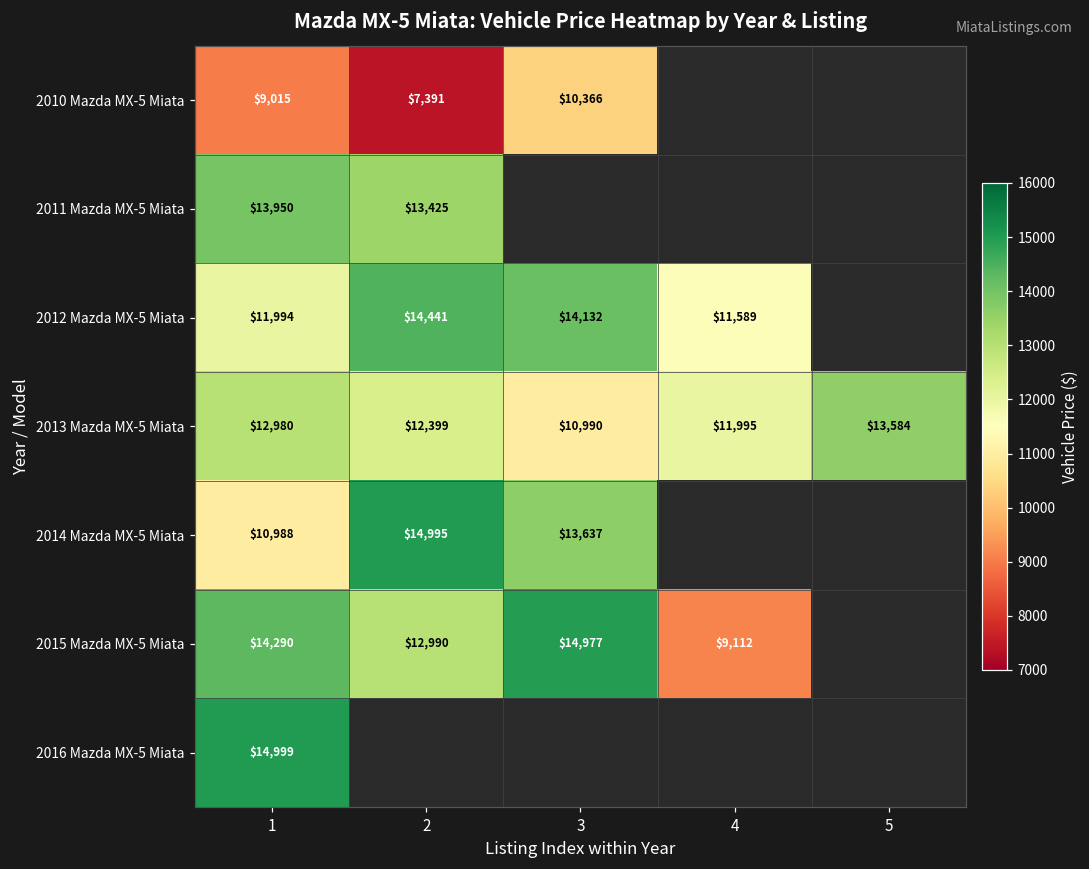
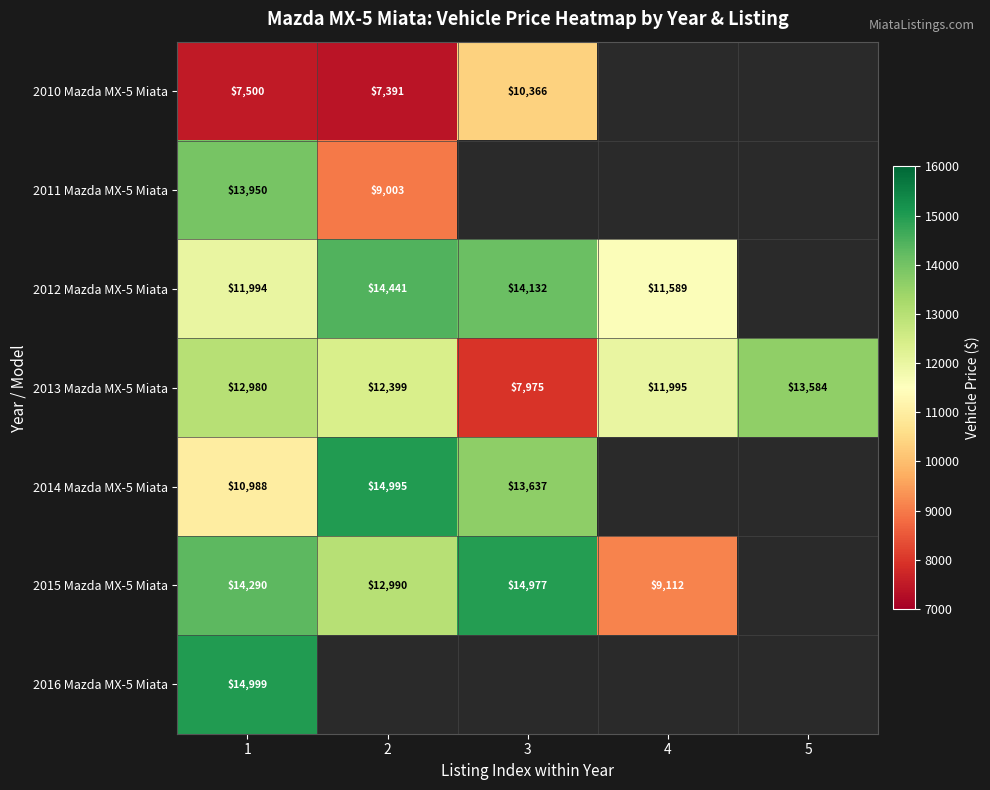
2010 Mazda MX-5 Miata, 1: $9,015 -> $7,500
2011 Mazda MX-5 Miata, 2: $13,425 -> $9,003
2013 Mazda MX-5 Miata, 3: $10,990 -> $7,975
